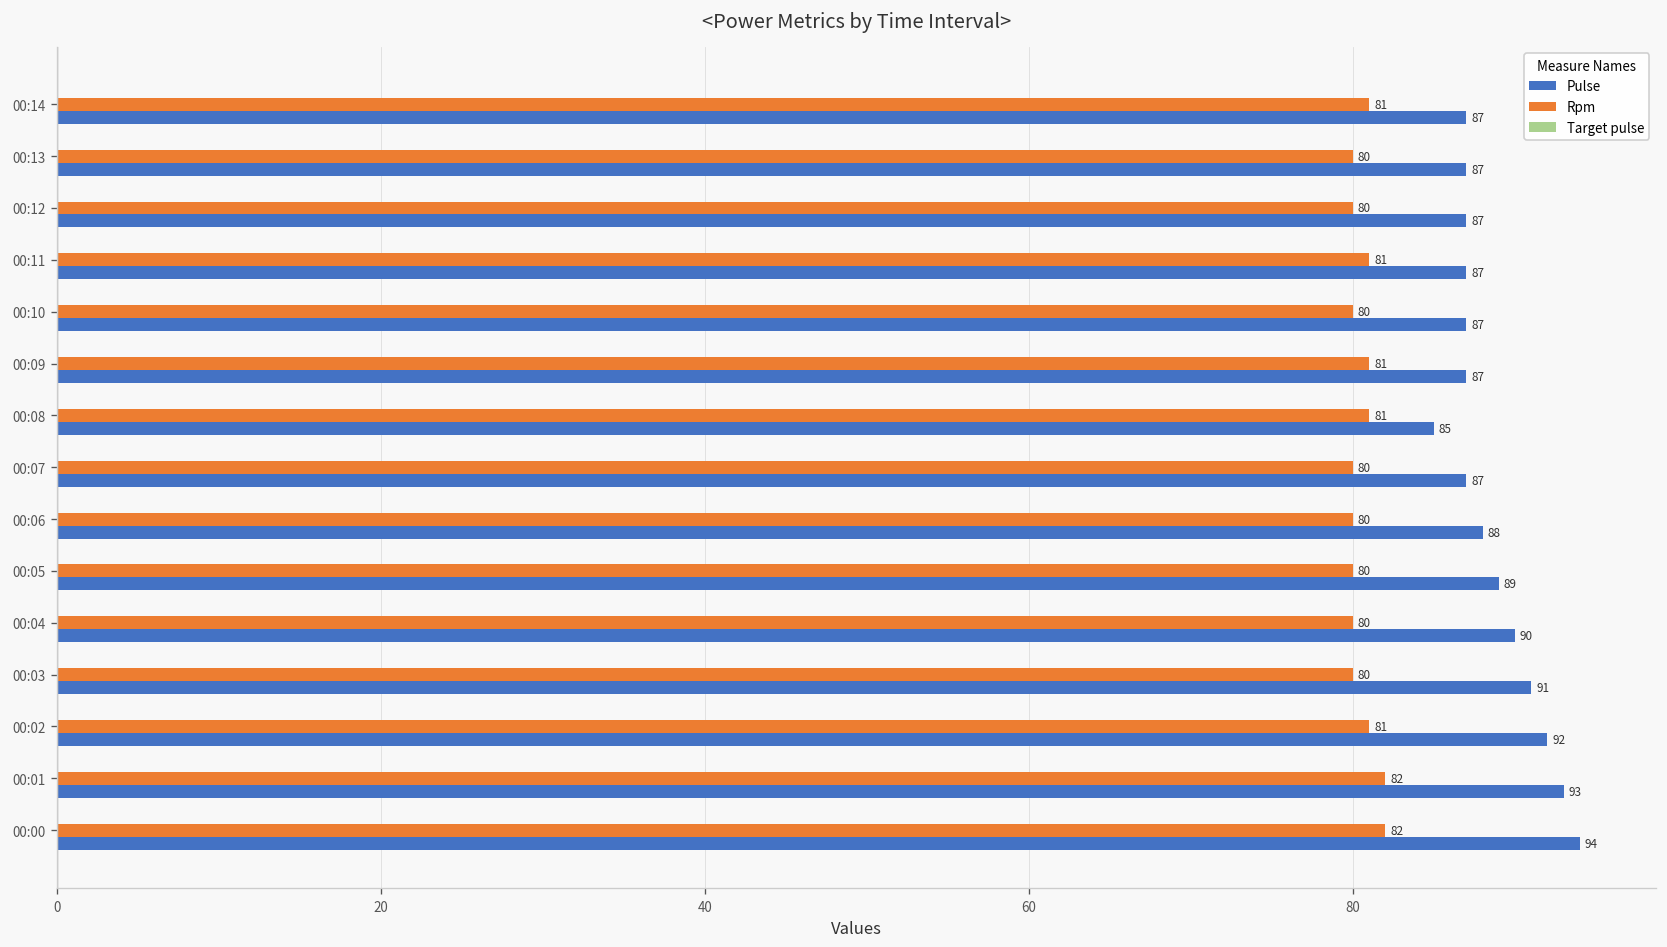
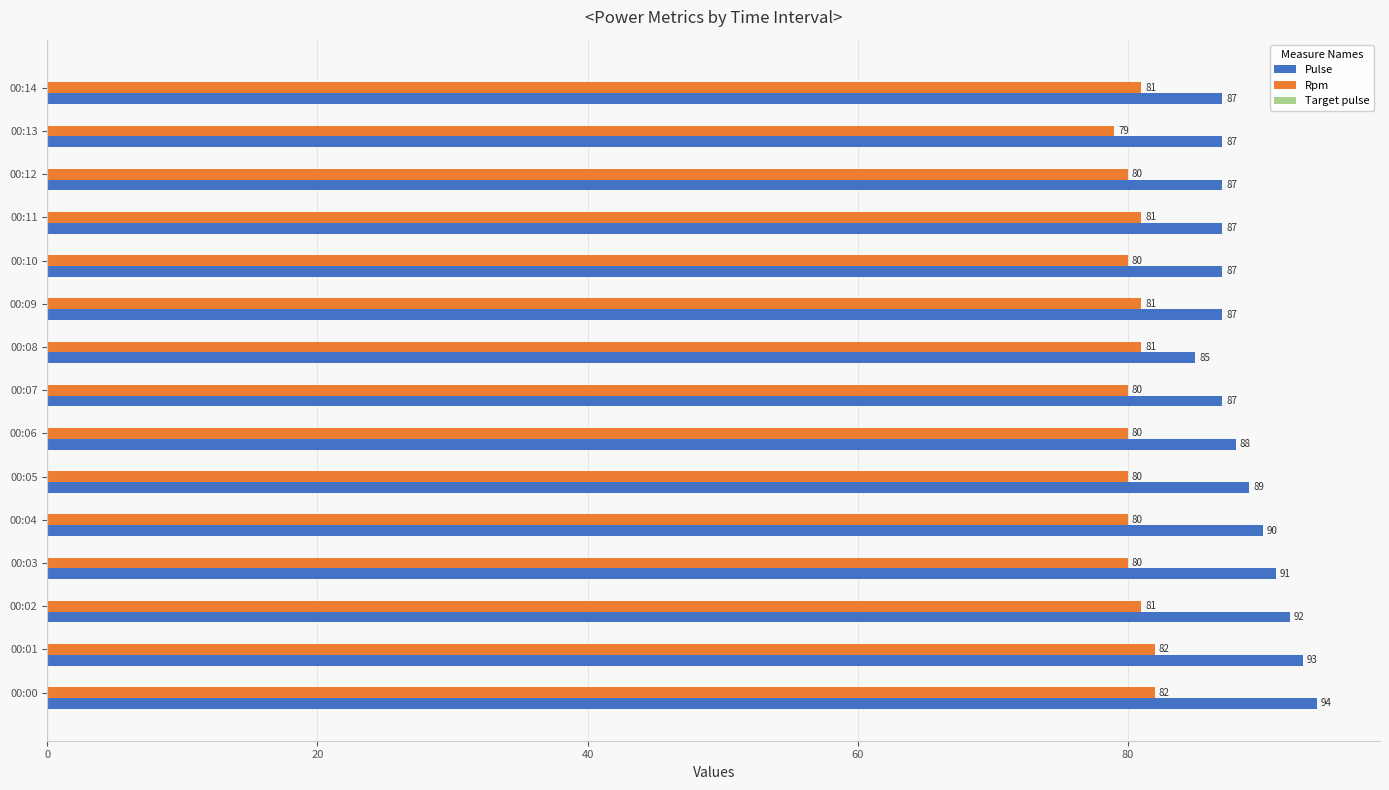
Rpm, 00:13: 80 -> 79
